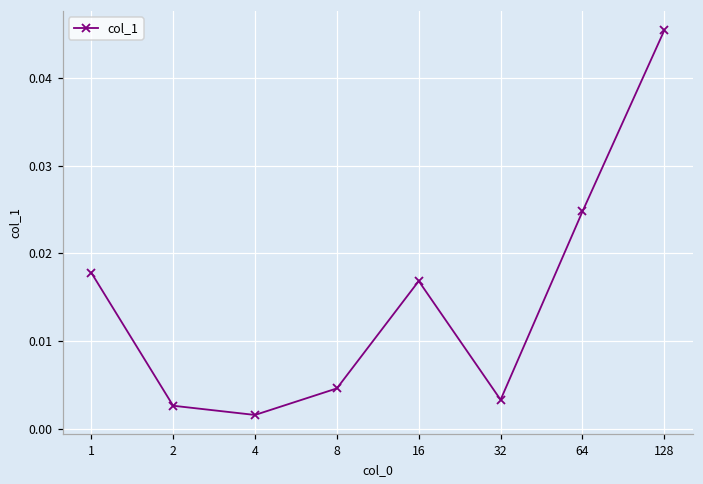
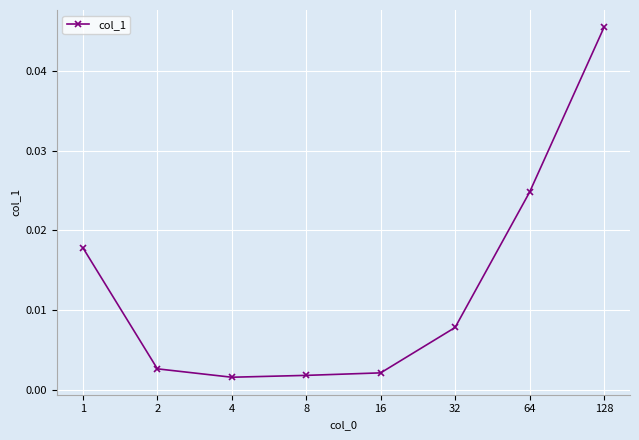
8: 0.005 -> 0.002
16: 0.017 -> 0.002
32: 0.003 -> 0.008
